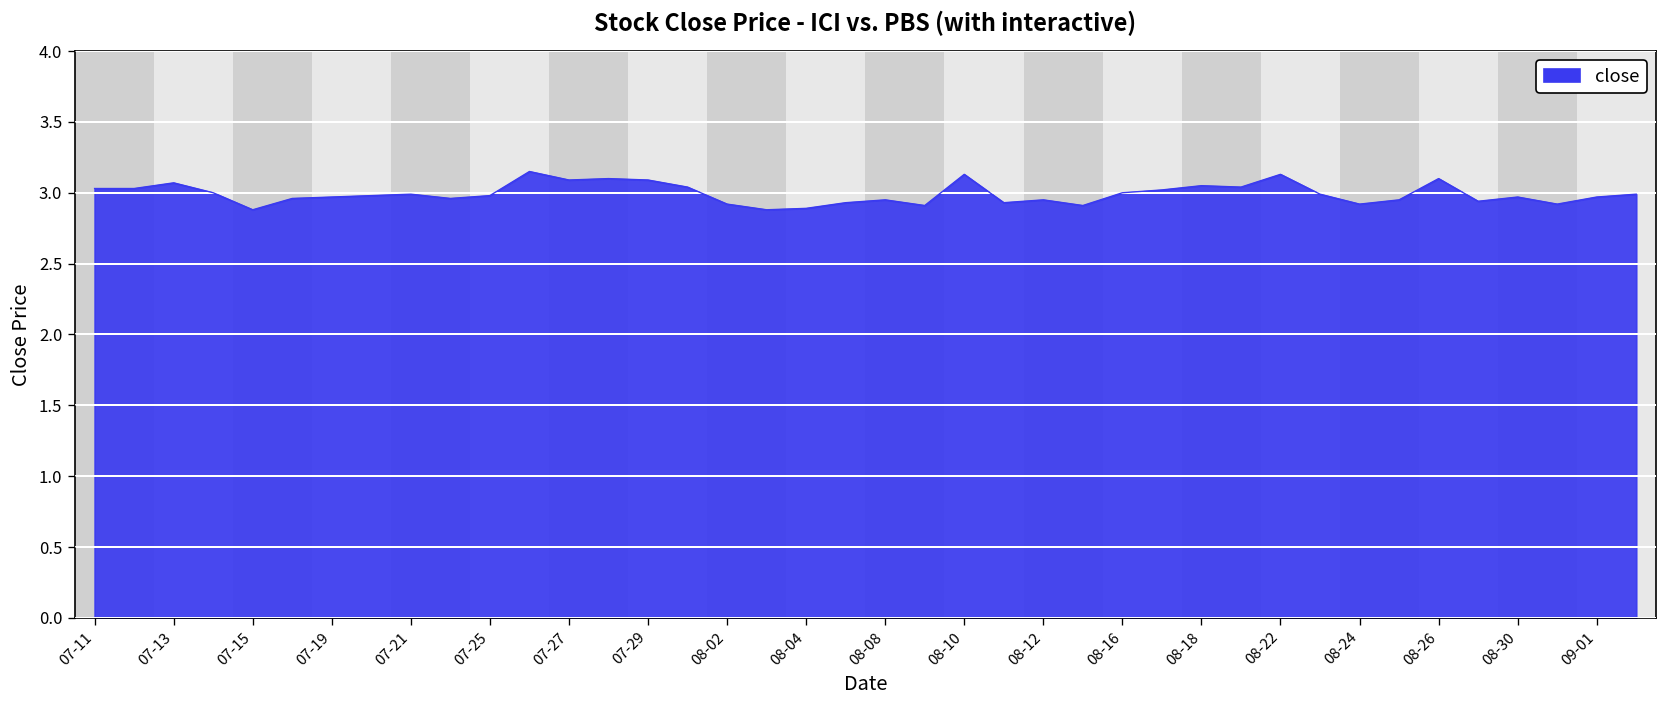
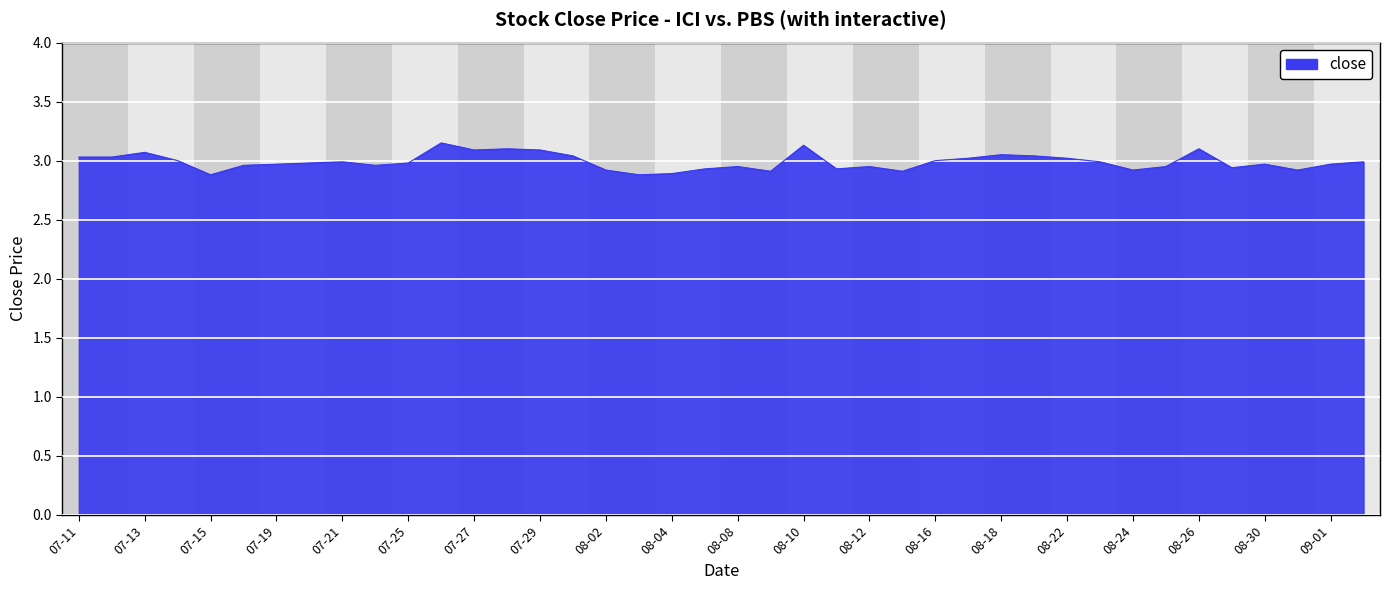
08-22: 3.13 -> 3.02
